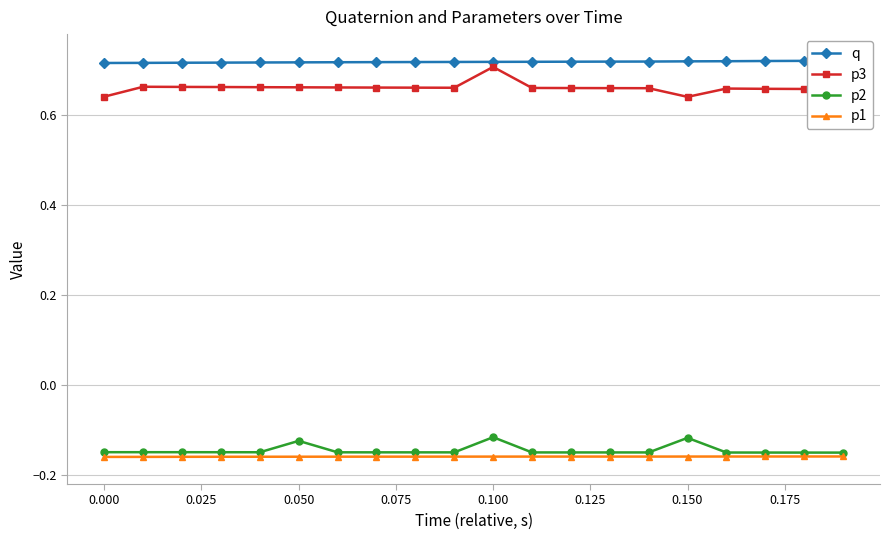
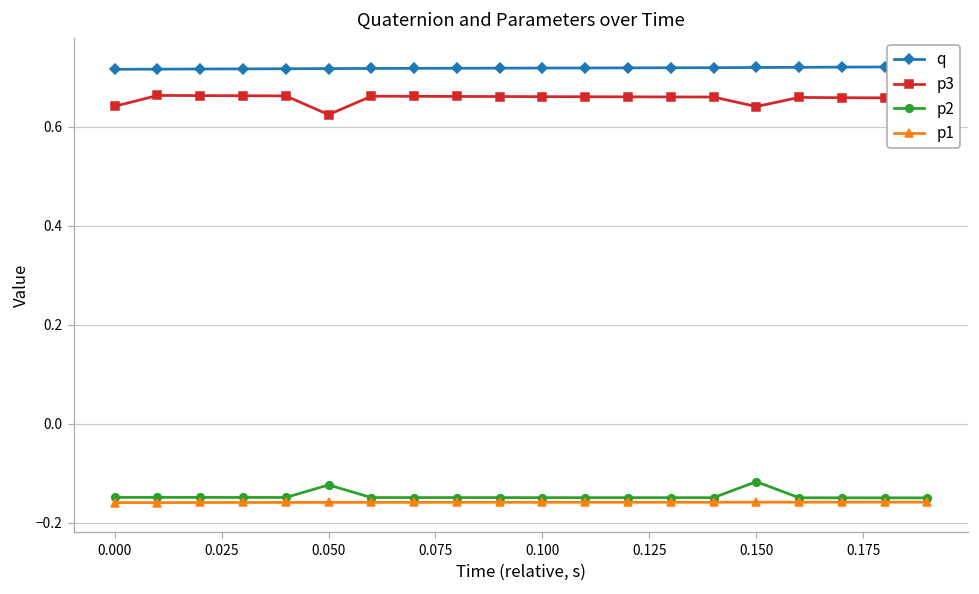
p3, 0.050: 0.66 -> 0.62
p3, 0.100: 0.71 -> 0.66
p2, 0.100: -0.12 -> -0.15
